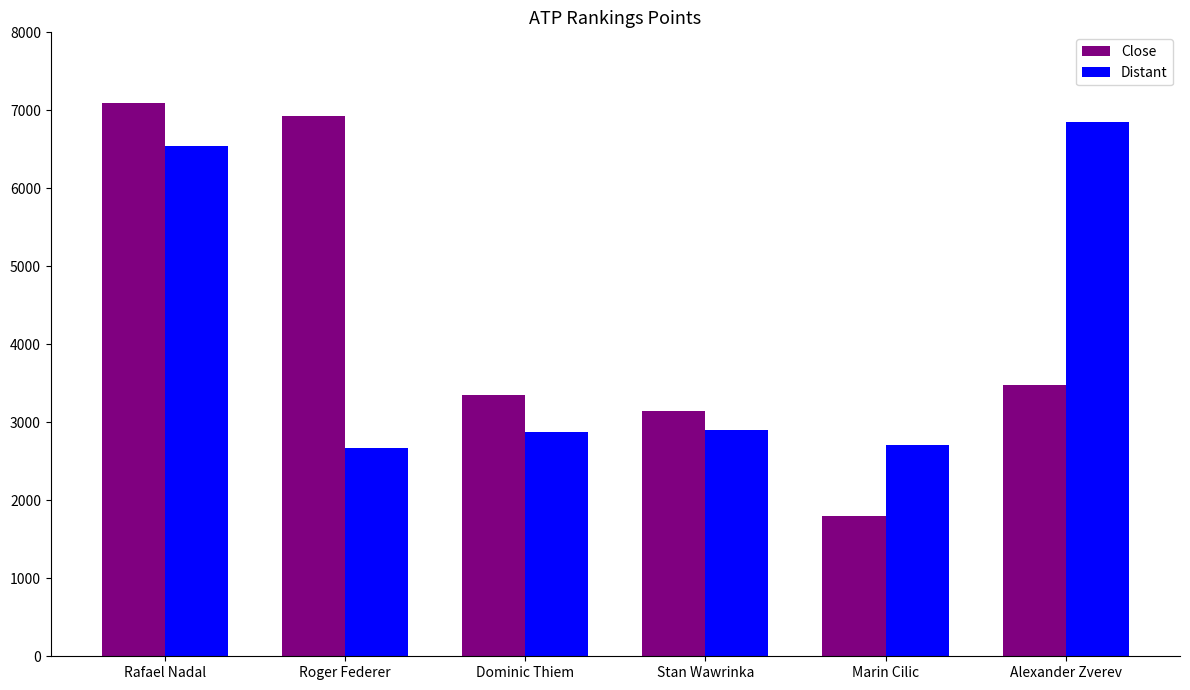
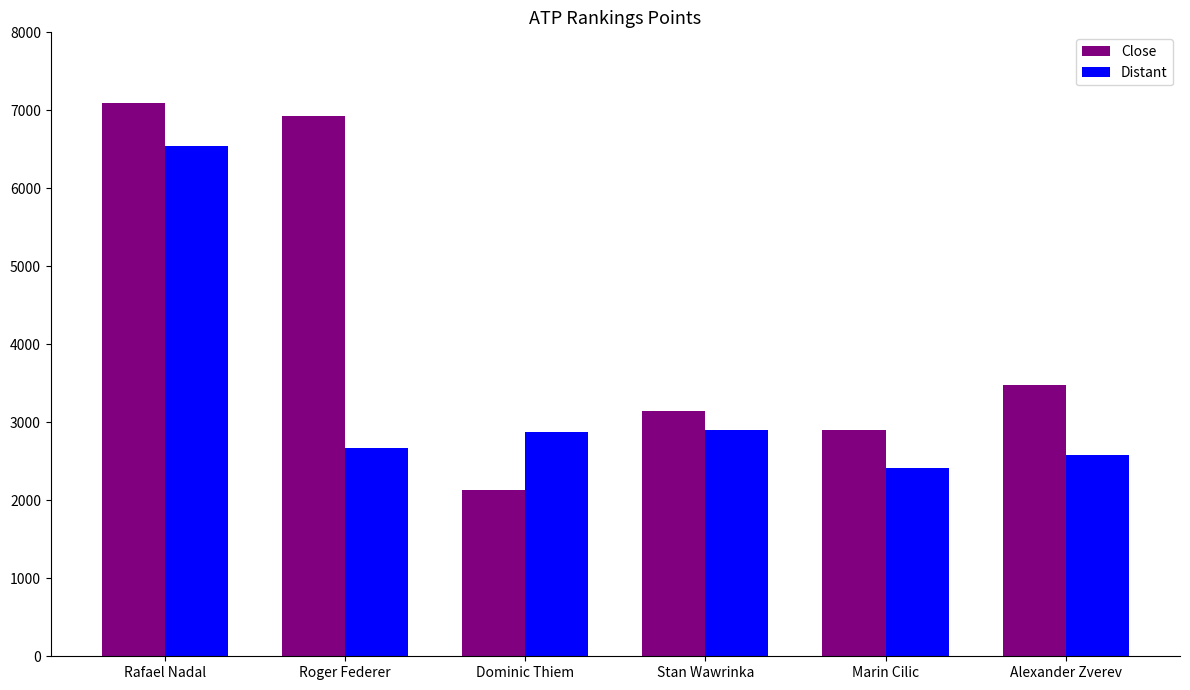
Close, Dominic Thiem: 3300 -> 2100
Close, Marin Cilic: 1800 -> 2900
Distant, Marin Cilic: 2700 -> 2400
Distant, Alexander Zverev: 6900 -> 2600
